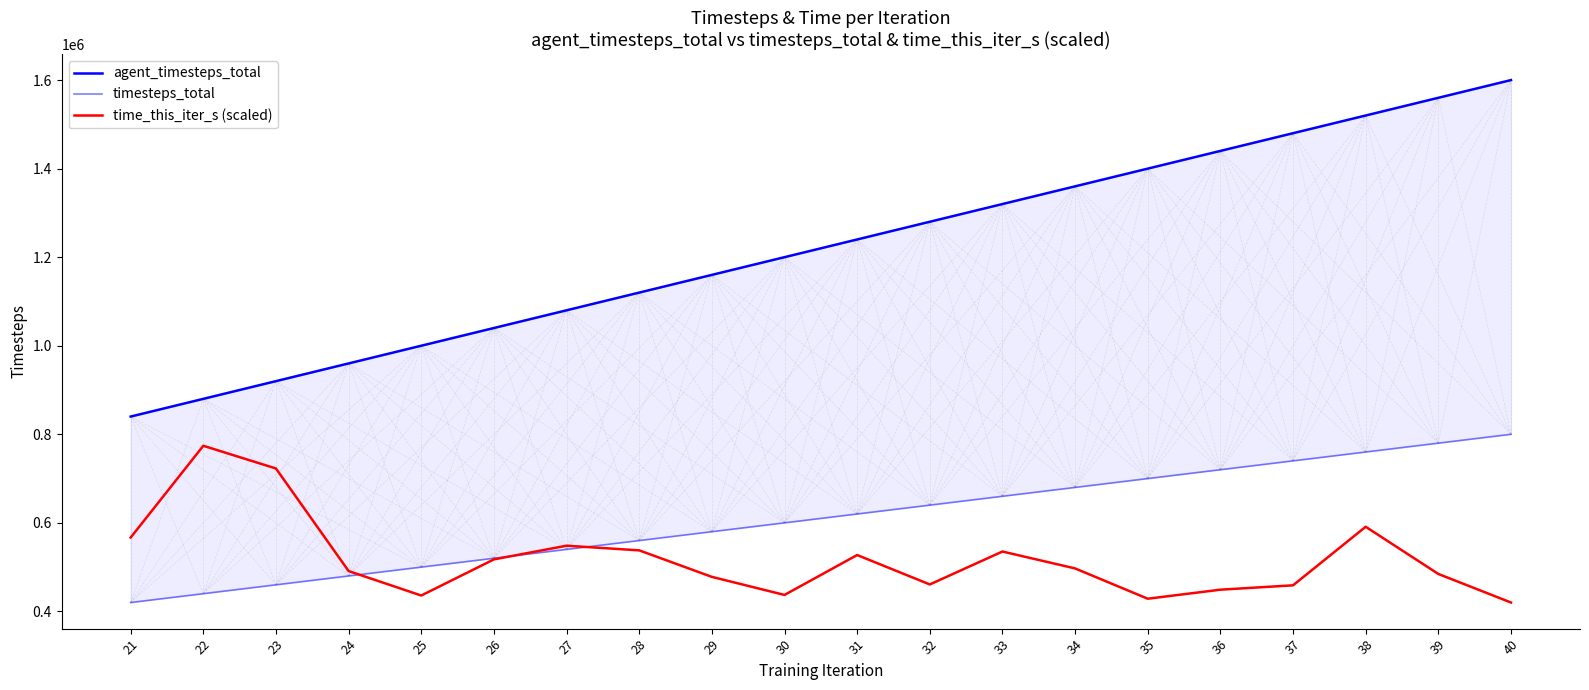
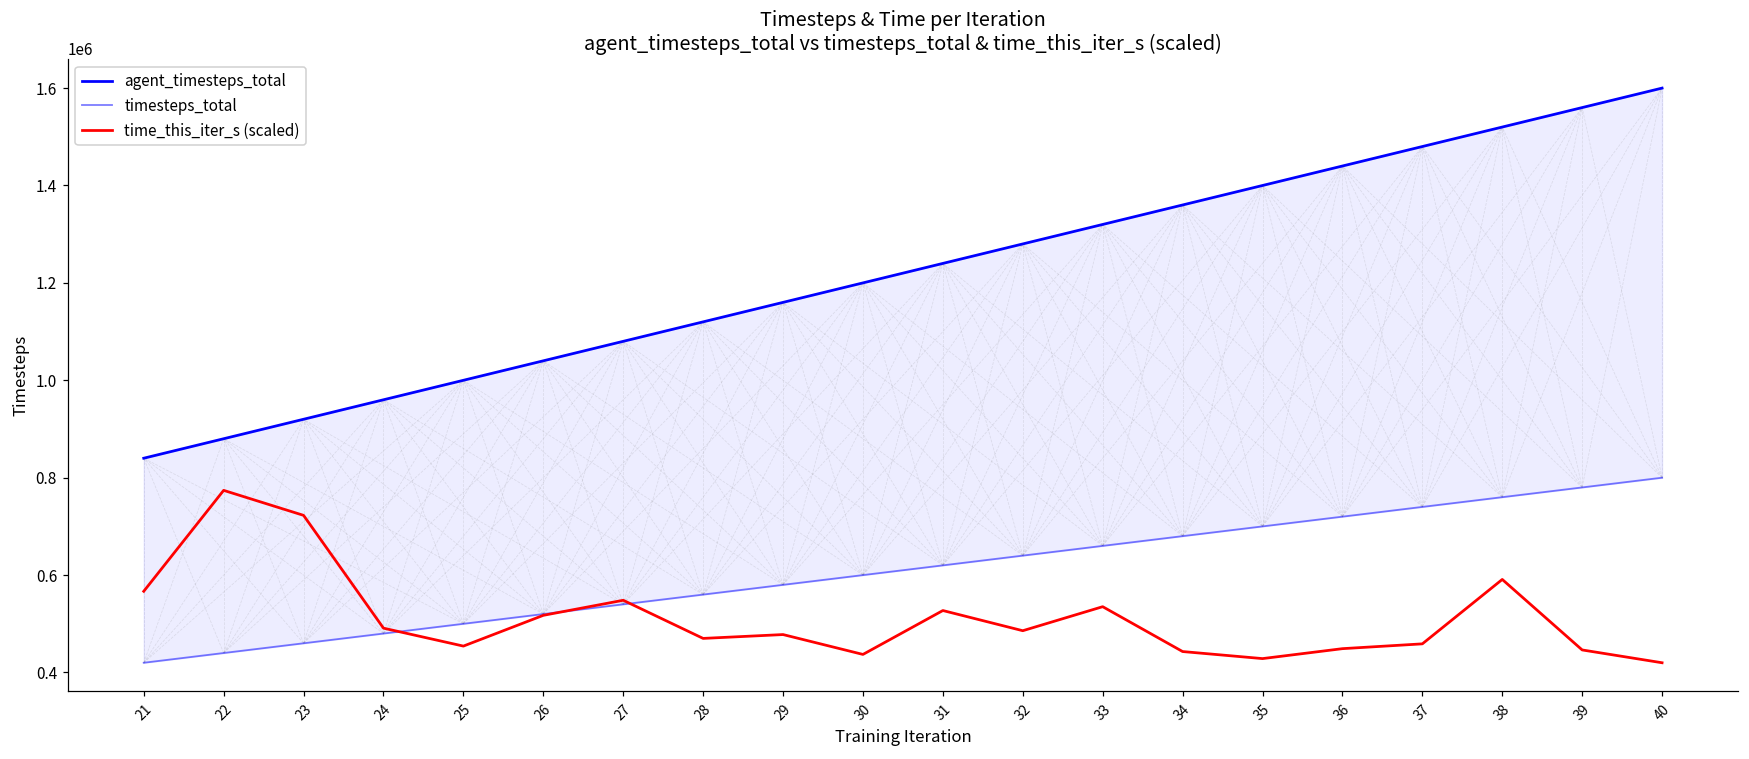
time_this_iter_s (scaled), 25: 440000 -> 450000
time_this_iter_s (scaled), 28: 540000 -> 470000
time_this_iter_s (scaled), 32: 460000 -> 490000
time_this_iter_s (scaled), 34: 500000 -> 440000
time_this_iter_s (scaled), 39: 480000 -> 450000
